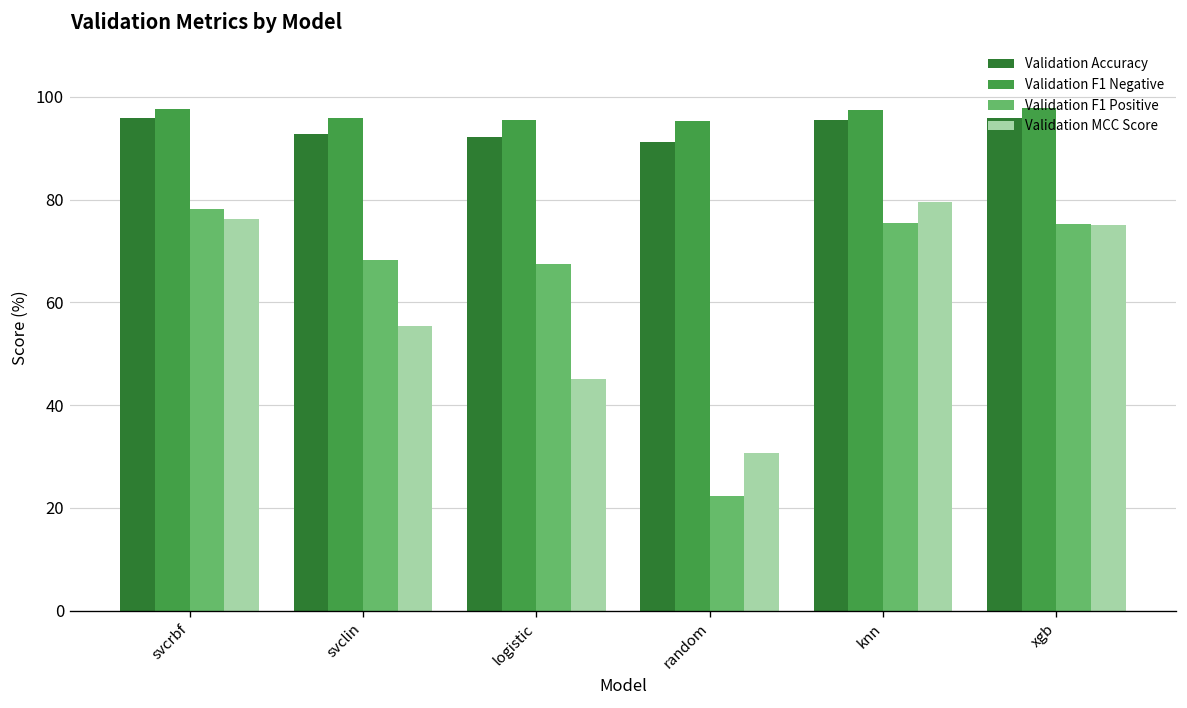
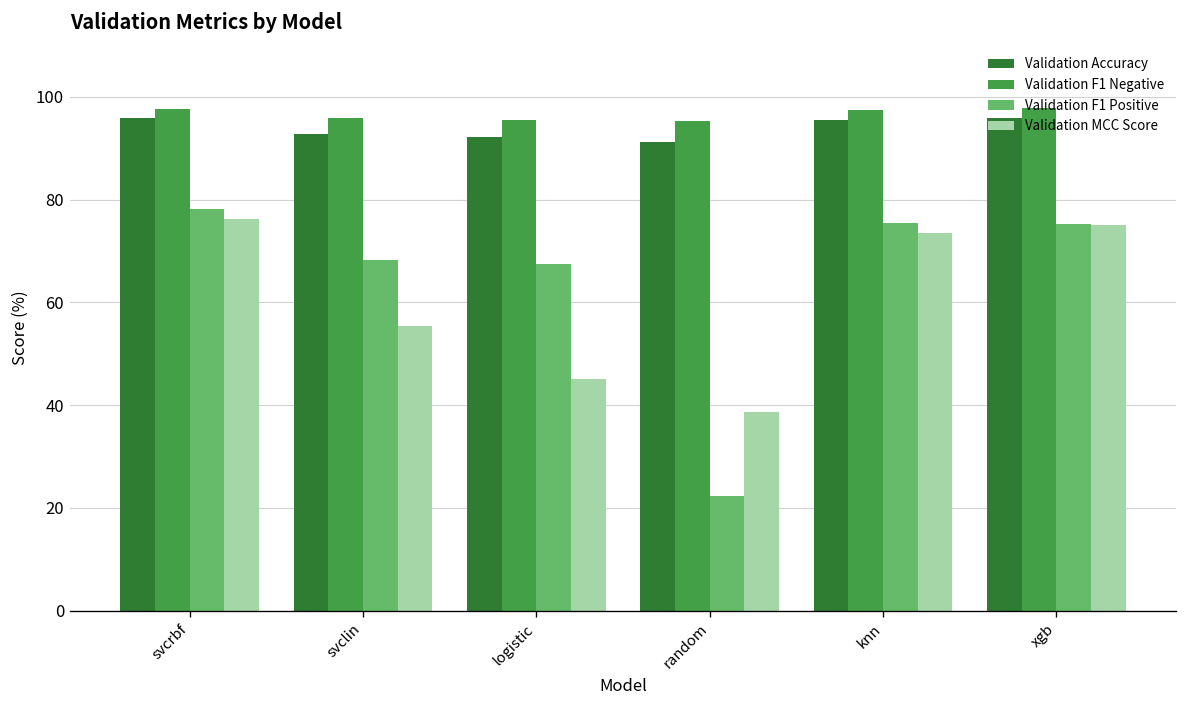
Validation MCC Score, random: 31 -> 39
Validation MCC Score, knn: 79 -> 74
